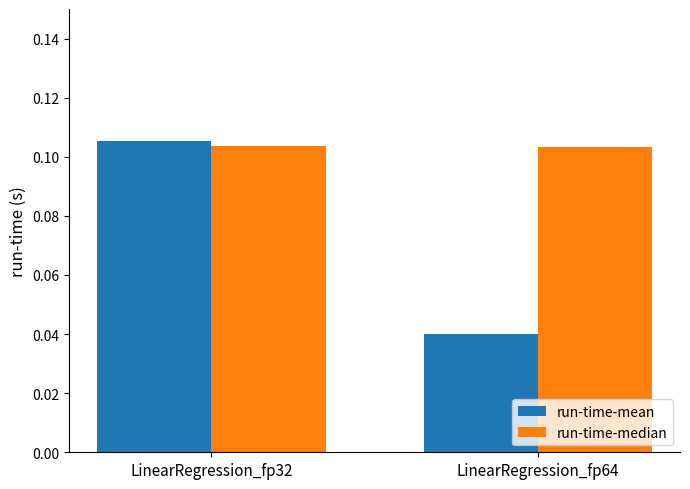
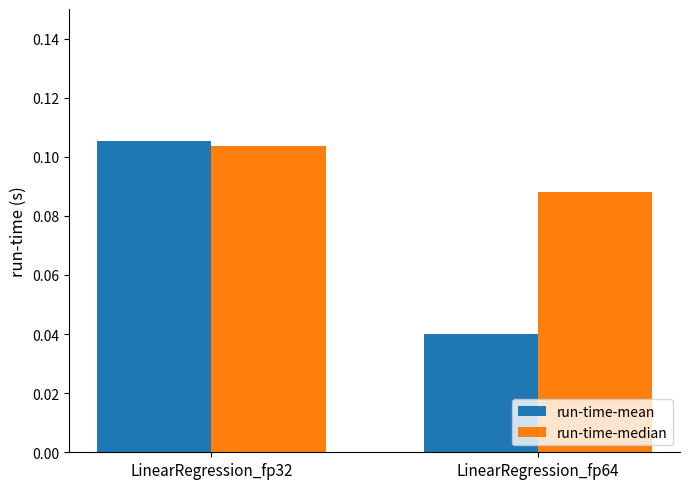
run-time-median, LinearRegression_fp64: 0.103 -> 0.088
